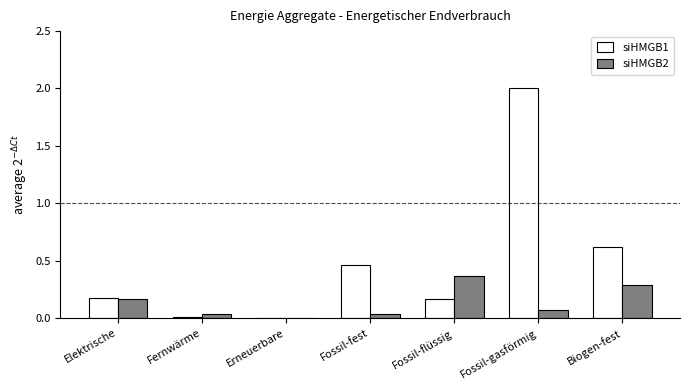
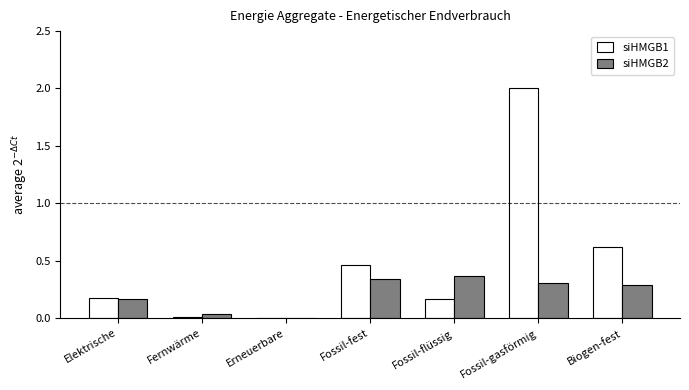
siHMGB2, Fossil-fest: 0.03 -> 0.34
siHMGB2, Fossil-gasförmig: 0.07 -> 0.30
